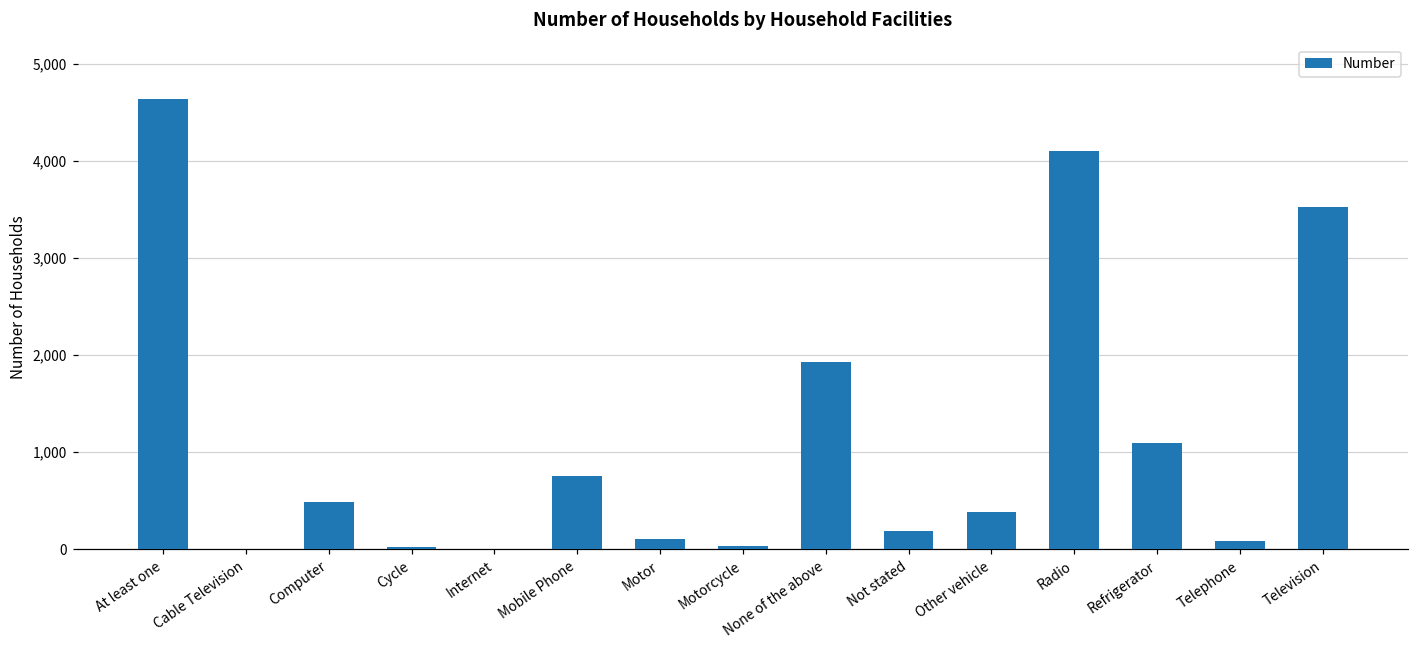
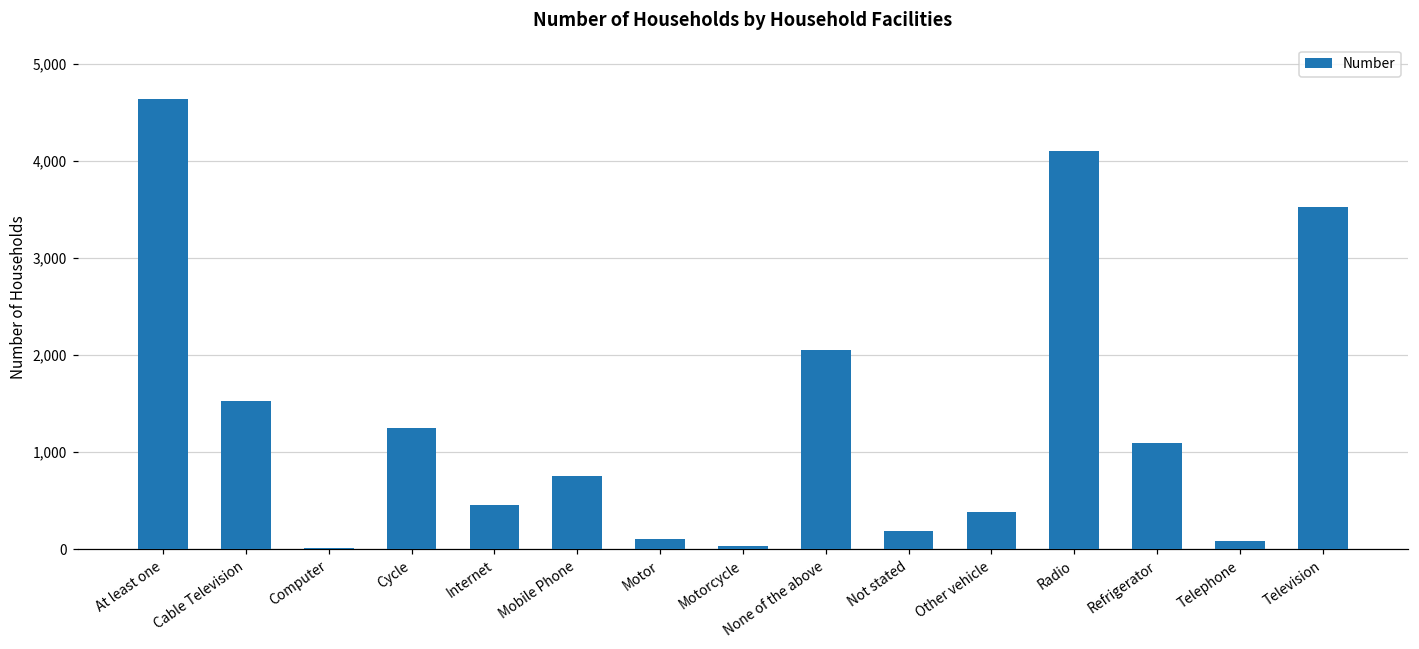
Cable Television: 0 -> 1,500
Computer: 500 -> 0
Cycle: 0 -> 1,200
Internet: 0 -> 500
None of the above: 1,900 -> 2,000
